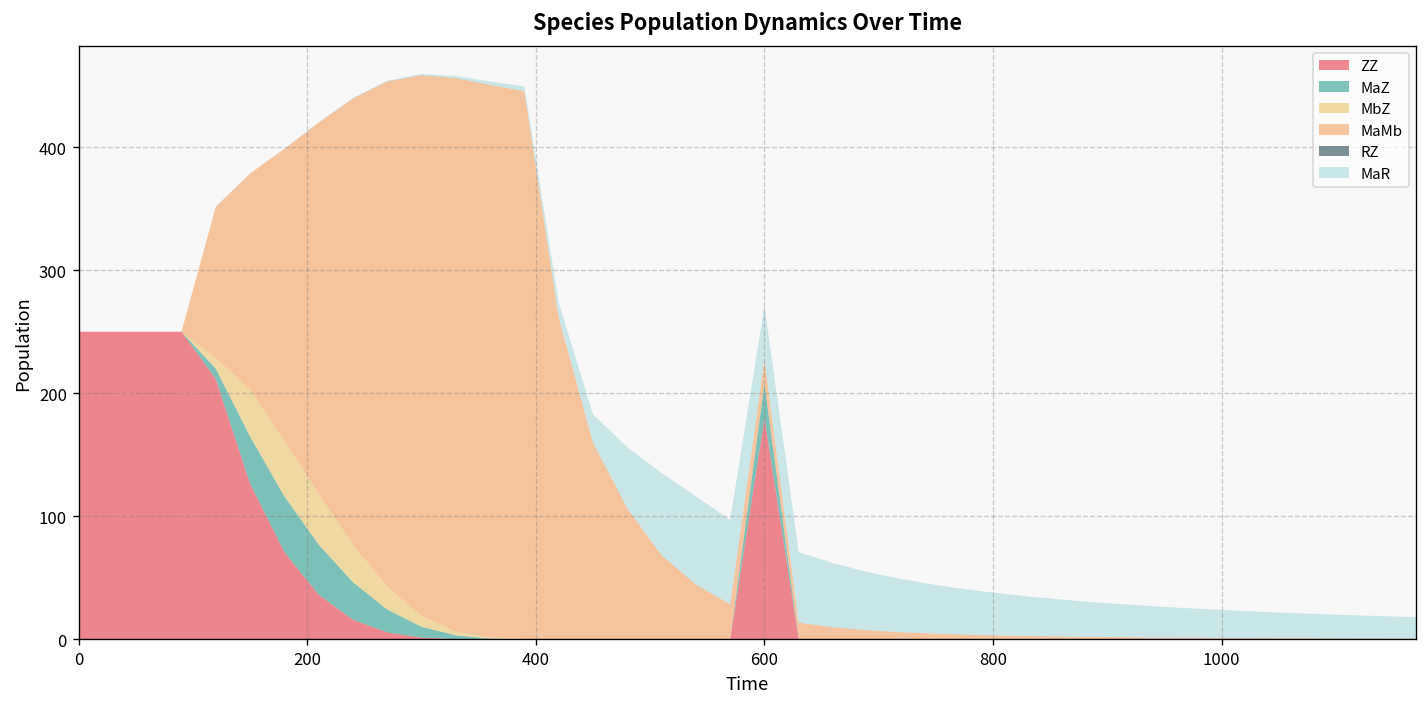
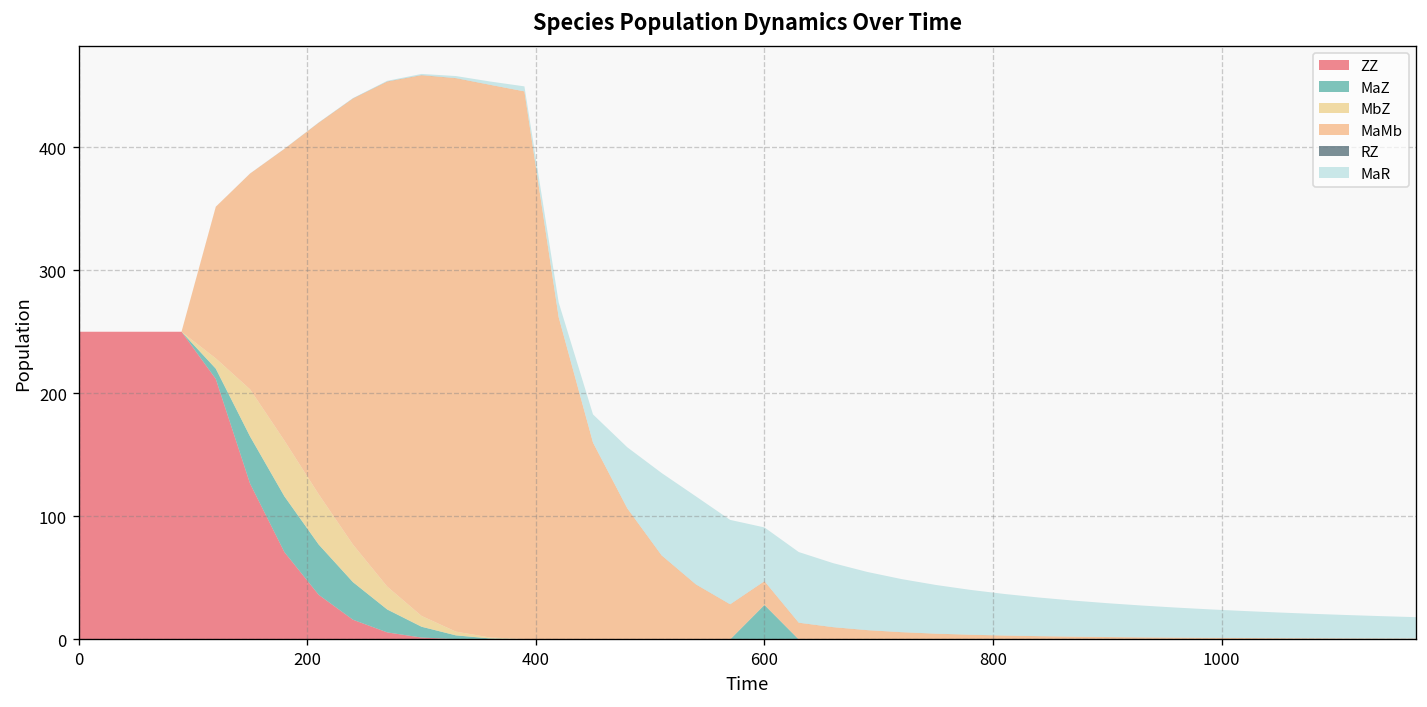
ZZ, 600: 180 -> 0
